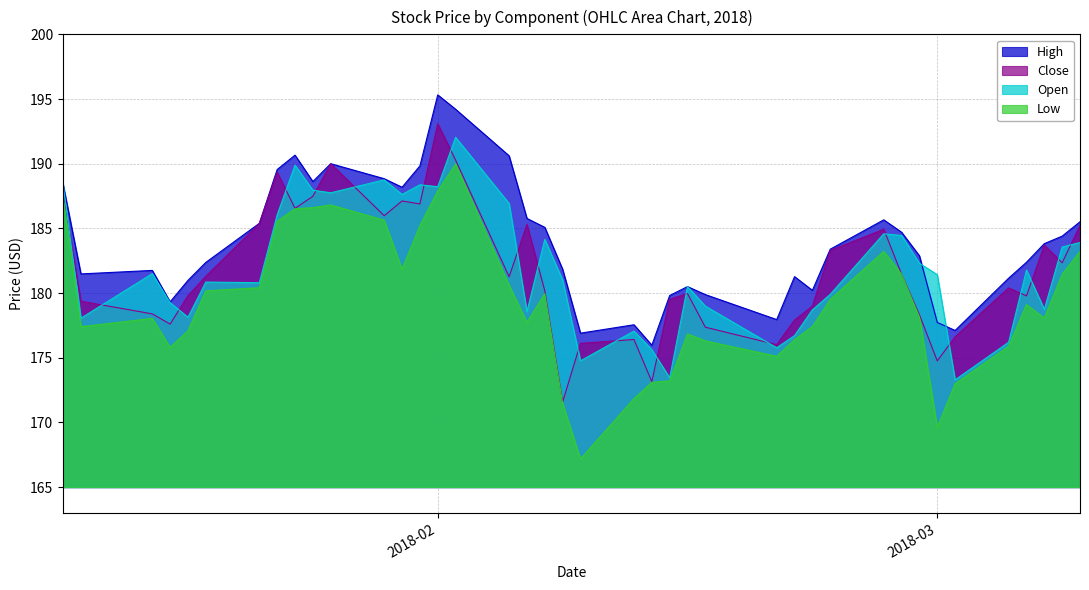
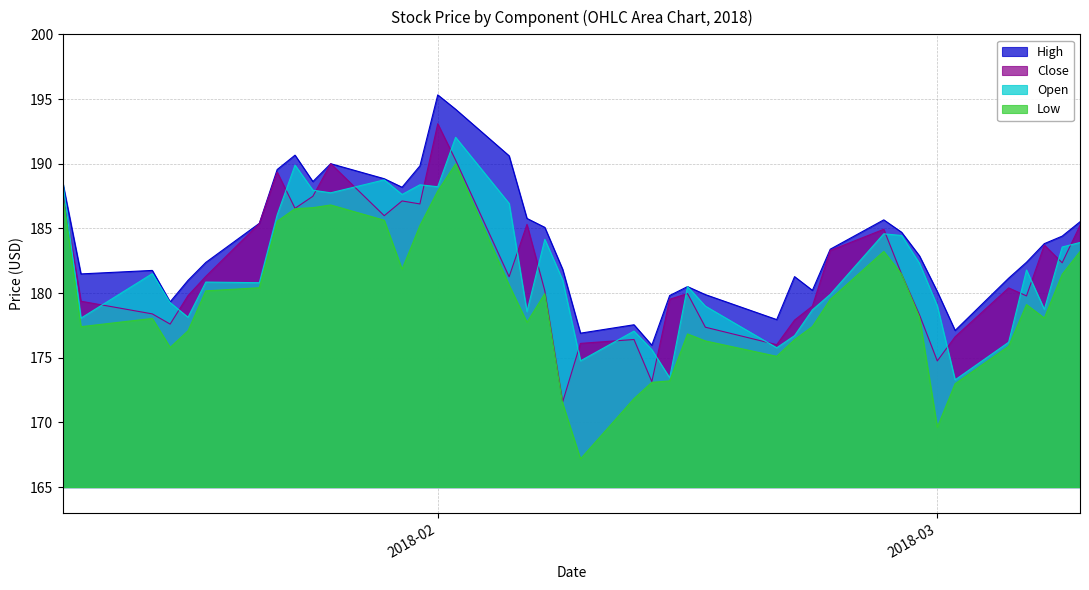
High, 2018-03: 177.7 -> 180.1
Open, 2018-03: 181.4 -> 179.0
